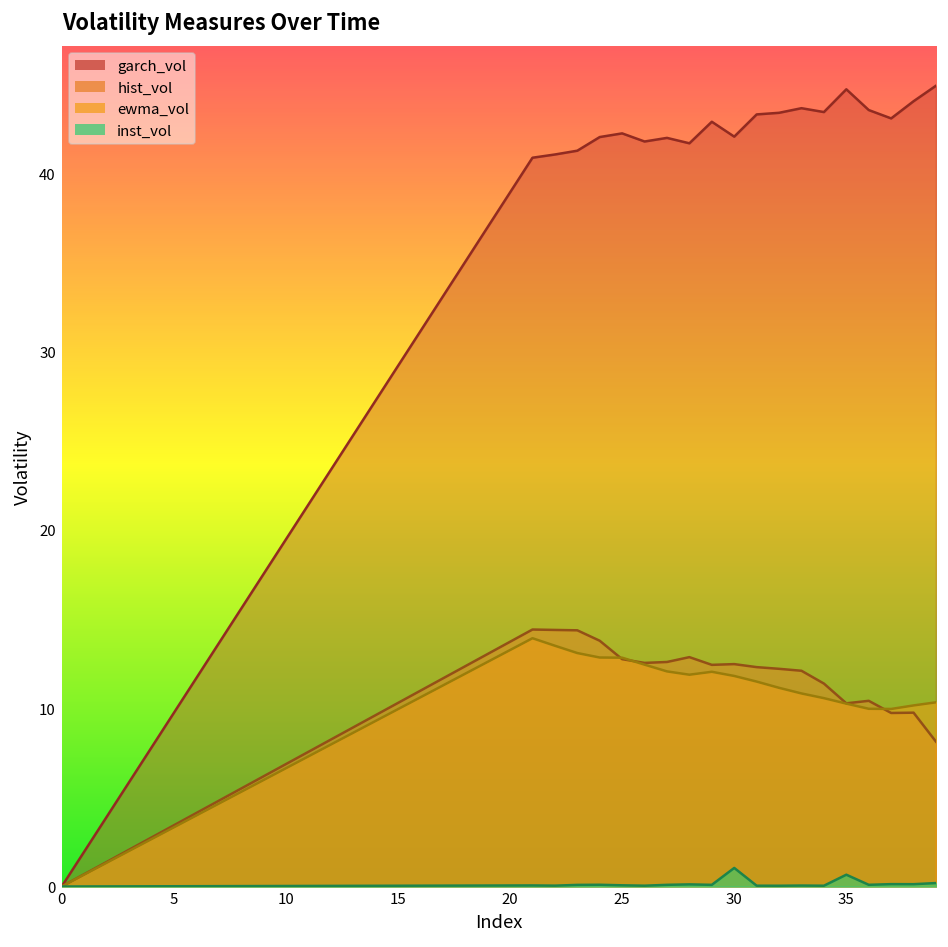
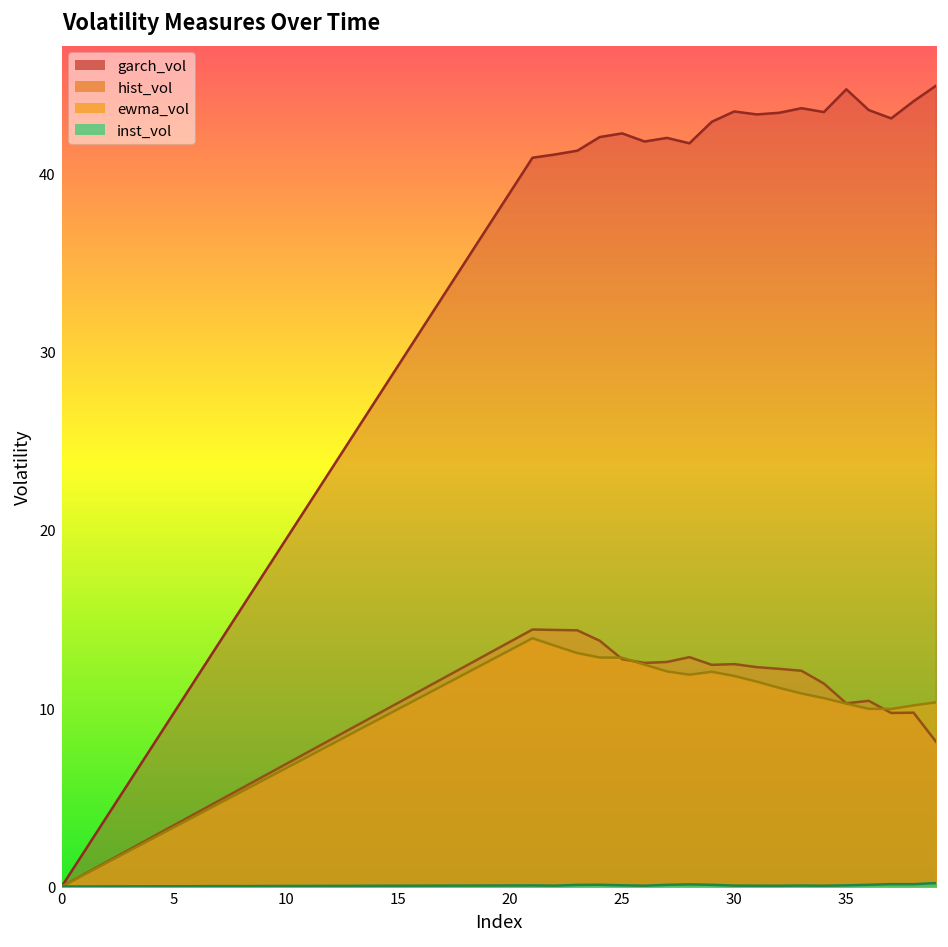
garch_vol, 30: 42.1 -> 43.5
inst_vol, 30: 1.0 -> 0.1
inst_vol, 35: 0.7 -> 0.1
